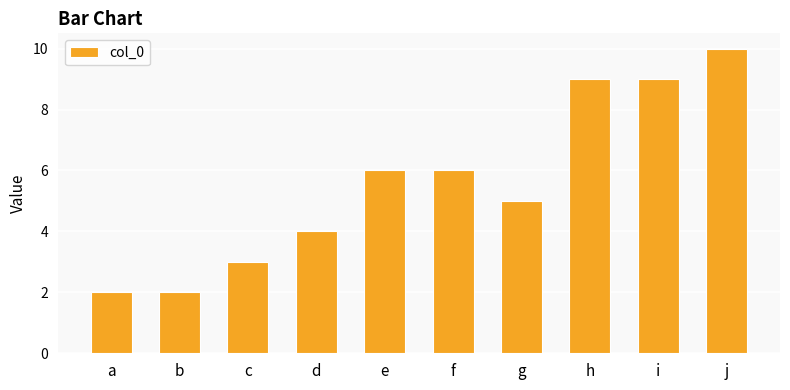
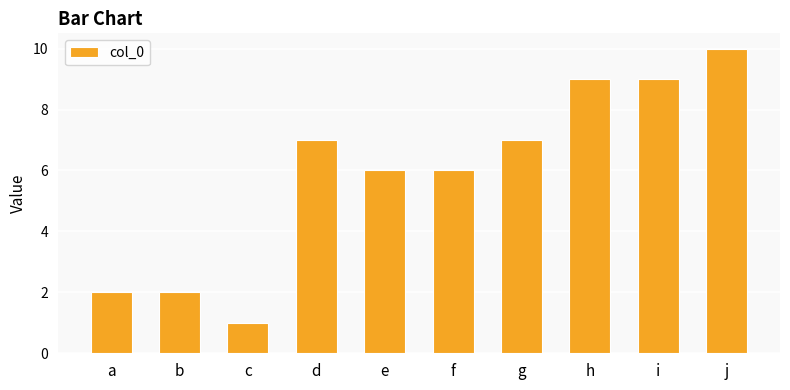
c: 3 -> 1
d: 4 -> 7
g: 5 -> 7
